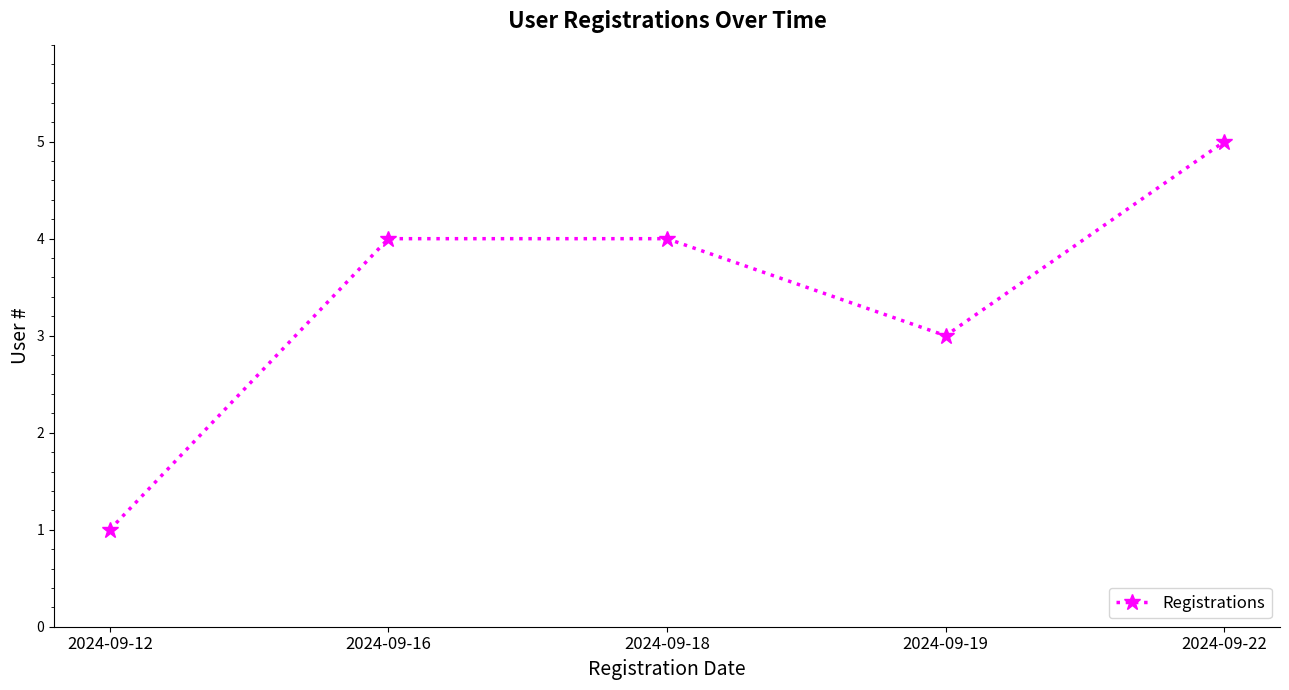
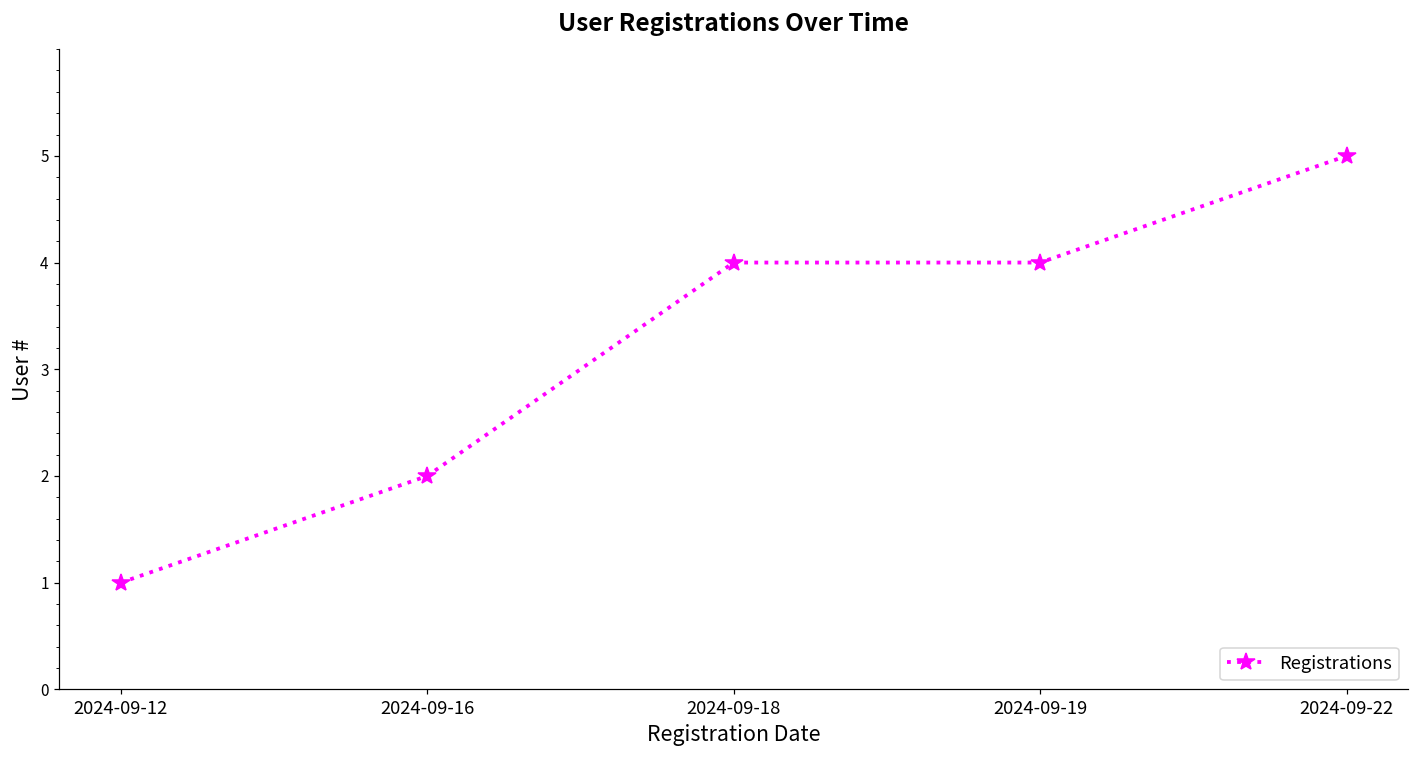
2024-09-16: 4 -> 2
2024-09-19: 3 -> 4
